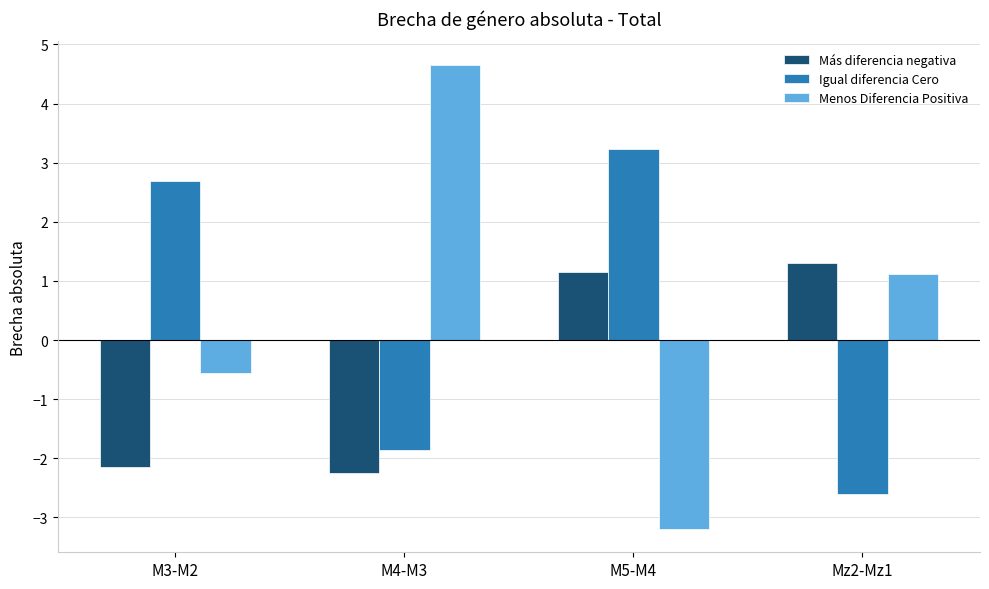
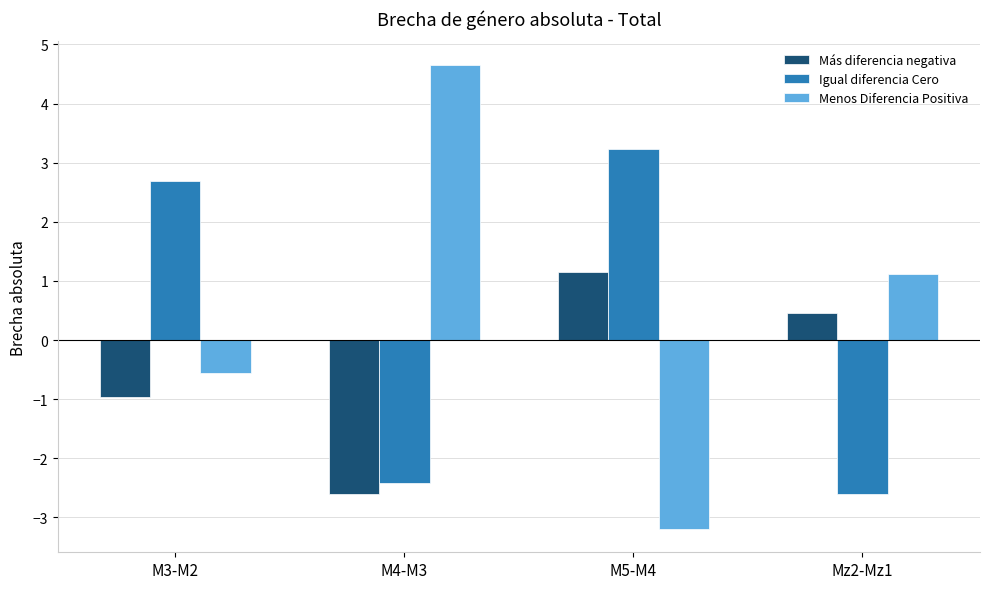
Más diferencia negativa, M3-M2: -2.1 -> -1.0
Más diferencia negativa, M4-M3: -2.2 -> -2.6
Igual diferencia Cero, M4-M3: -1.9 -> -2.4
Más diferencia negativa, Mz2-Mz1: 1.3 -> 0.5
